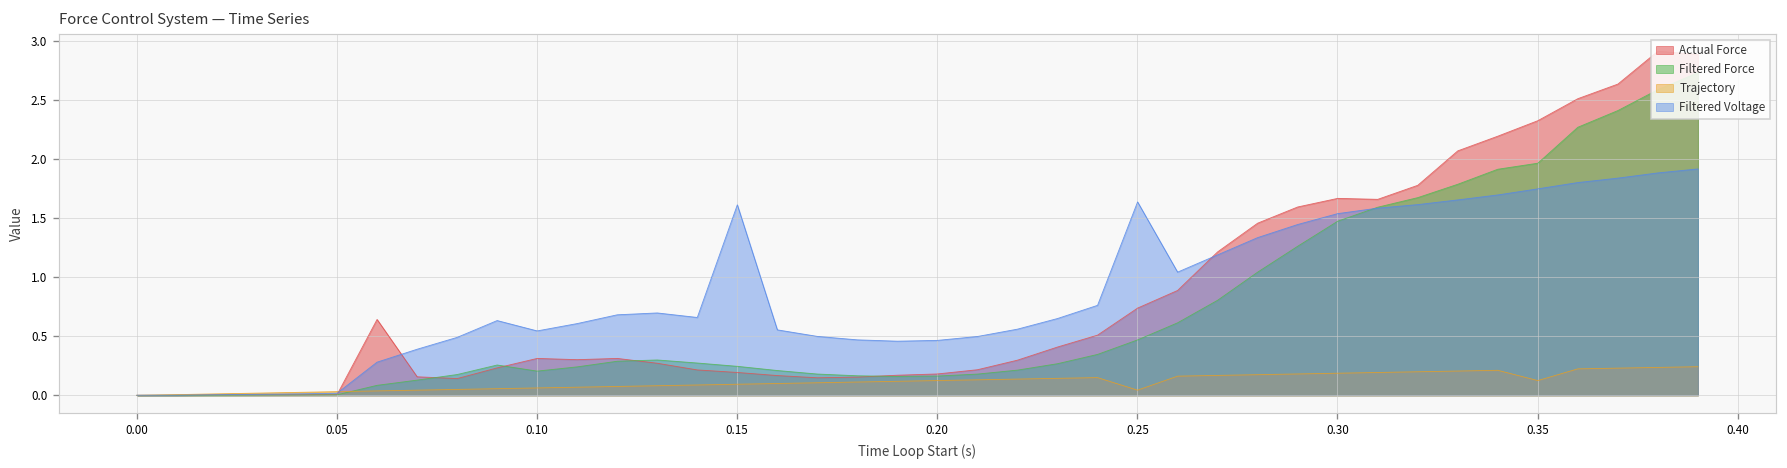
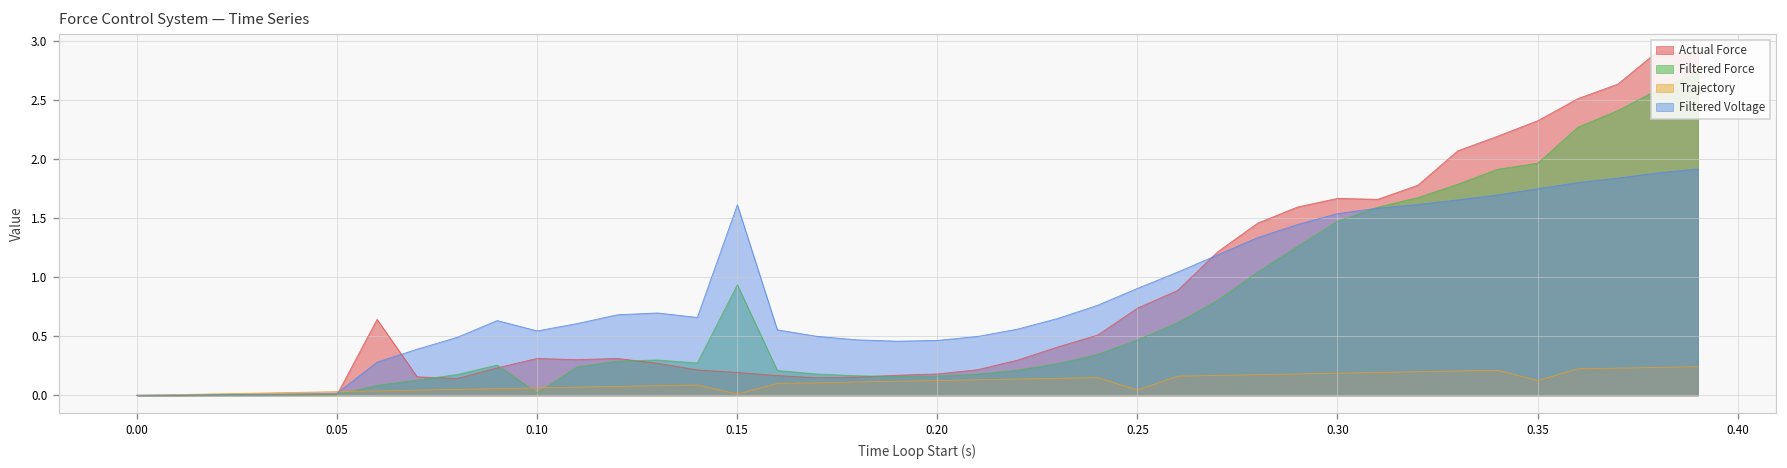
Filtered Force, 0.10: 0.2 -> 0.0
Filtered Force, 0.15: 0.2 -> 0.9
Trajectory, 0.15: 0.1 -> 0.0
Filtered Voltage, 0.25: 1.6 -> 0.9
